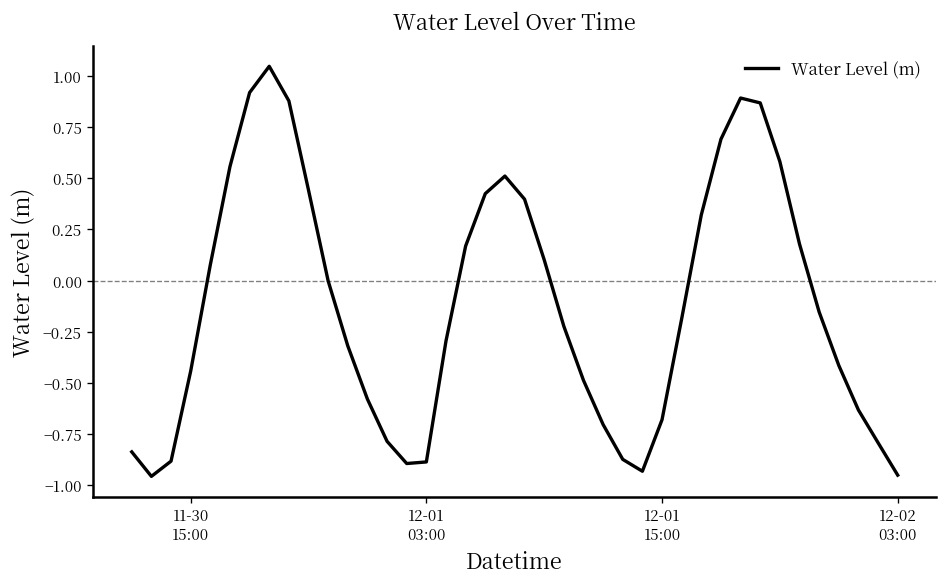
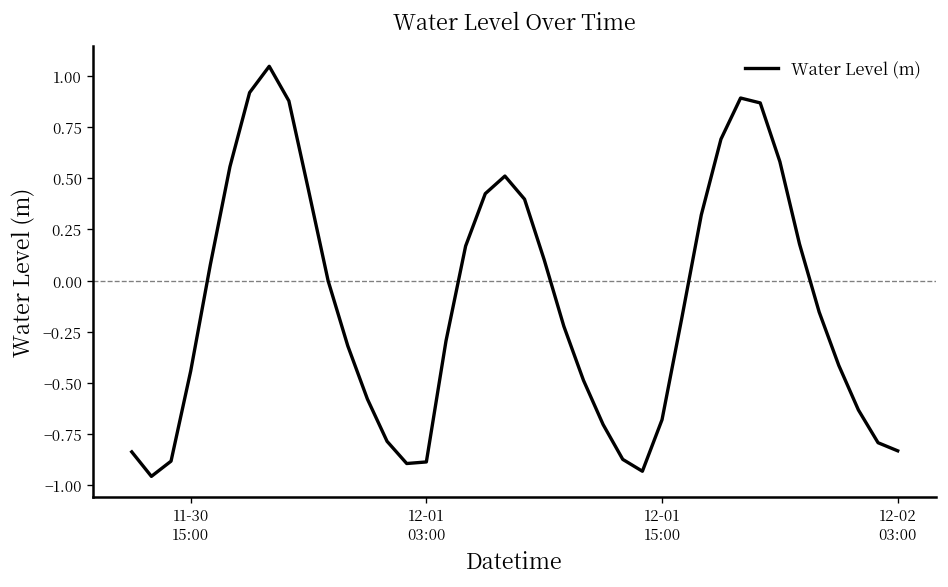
12-02 03:00: -0.95 -> -0.83
